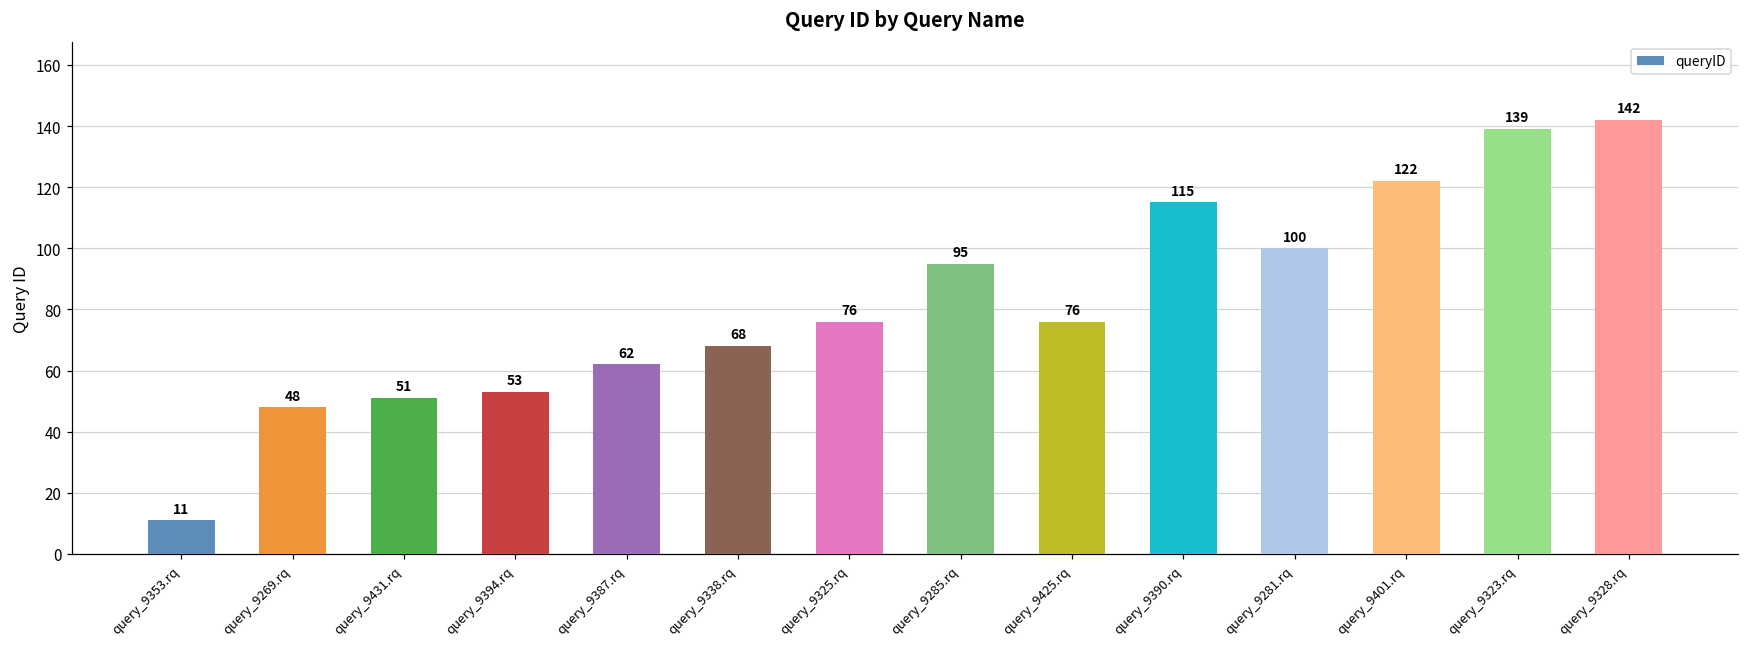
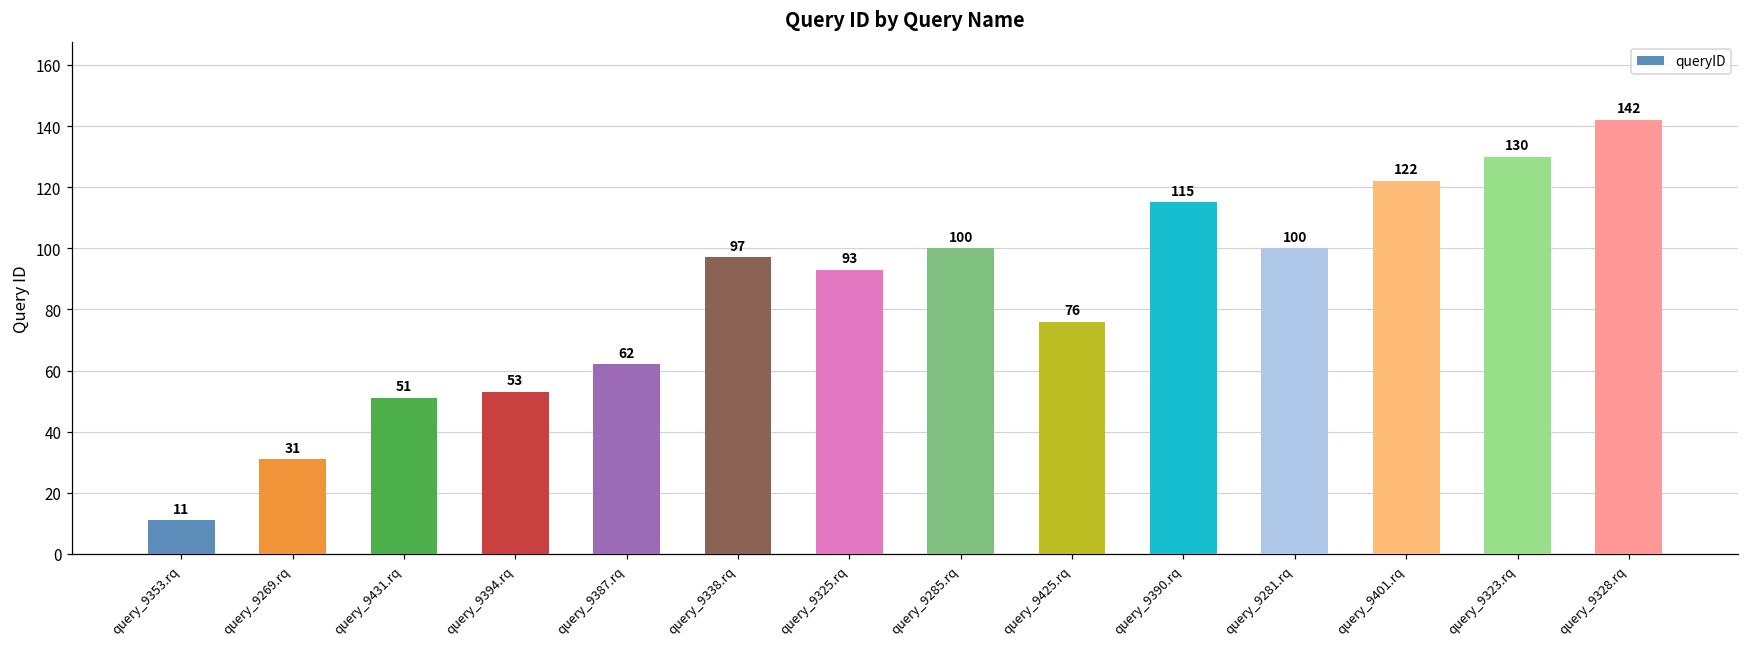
query_9269.rq: 48 -> 31
query_9338.rq: 68 -> 97
query_9325.rq: 76 -> 93
query_9285.rq: 95 -> 100
query_9323.rq: 139 -> 130
